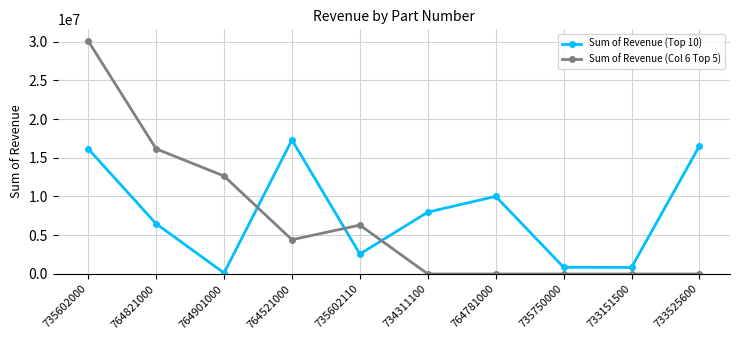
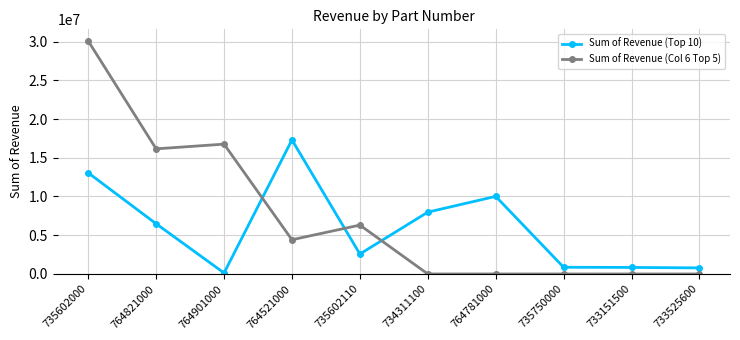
Sum of Revenue (Top 10), 735602000: 16000000 -> 13000000
Sum of Revenue (Col 6 Top 5), 764901000: 13000000 -> 17000000
Sum of Revenue (Top 10), 733525600: 17000000 -> 1000000
